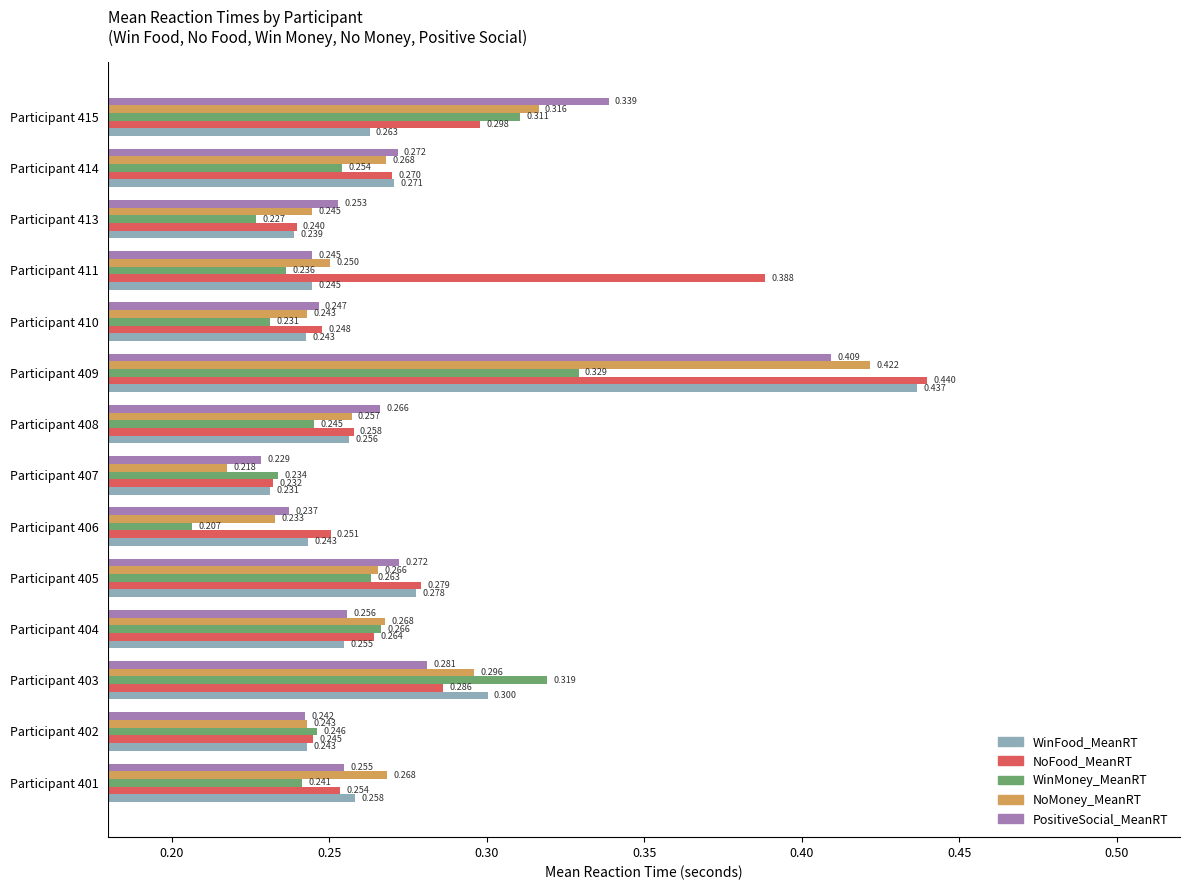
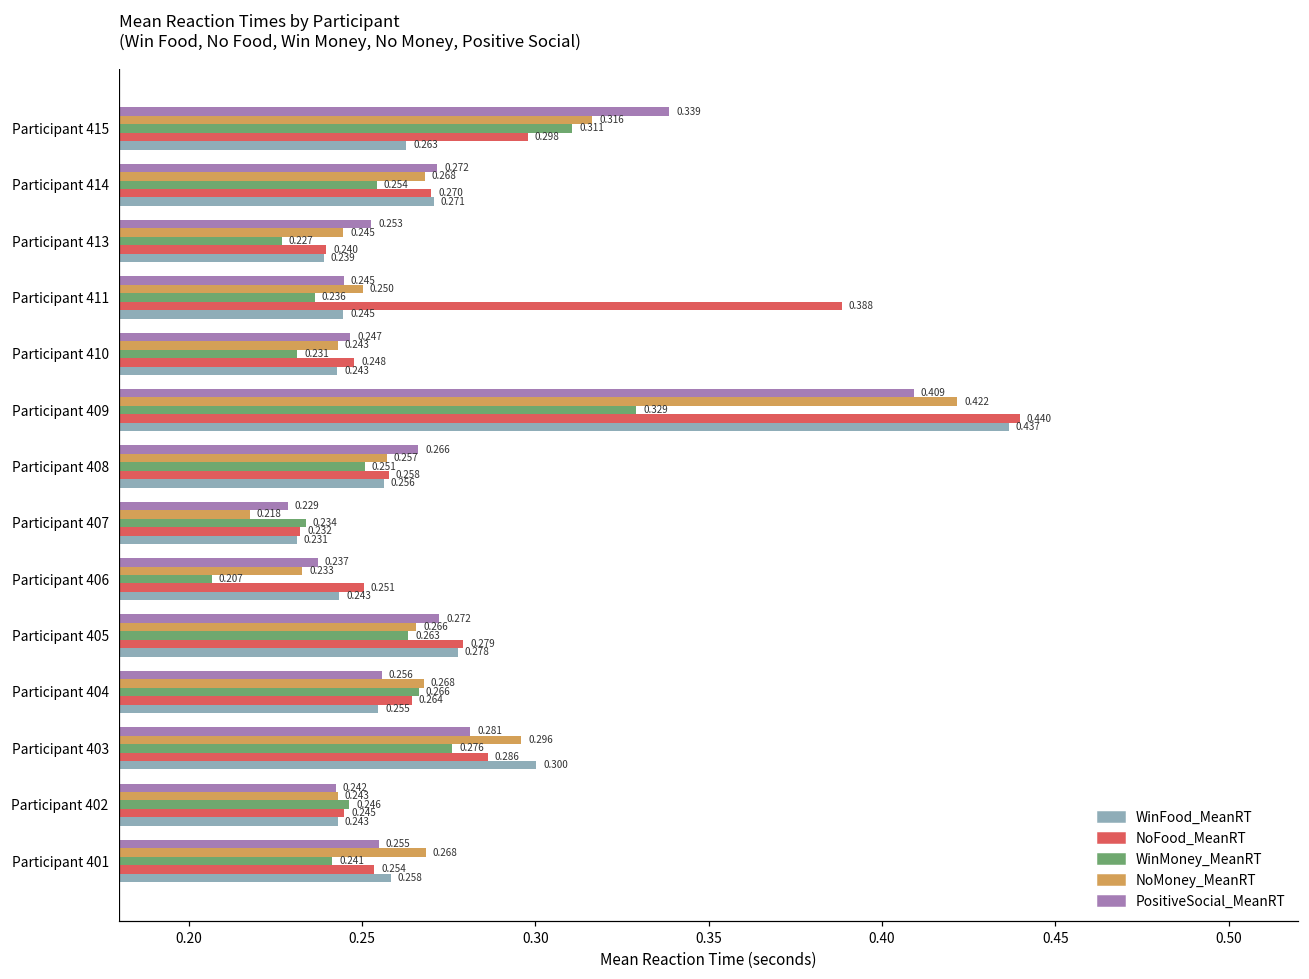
WinMoney_MeanRT, Participant 408: 0.245 -> 0.251
WinMoney_MeanRT, Participant 403: 0.319 -> 0.276
